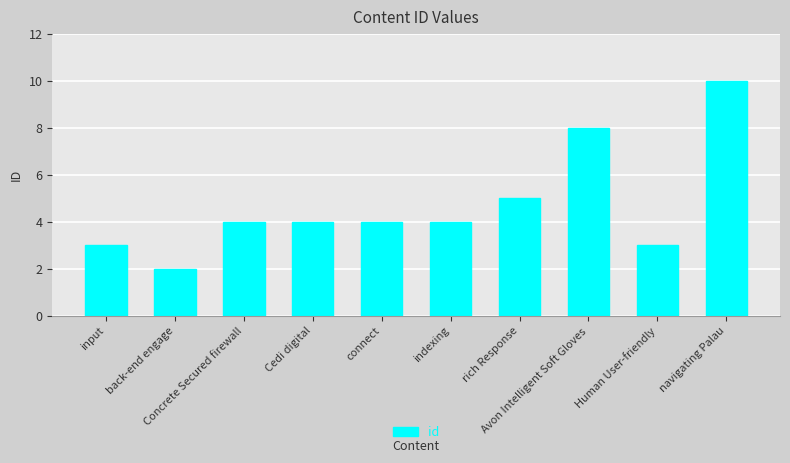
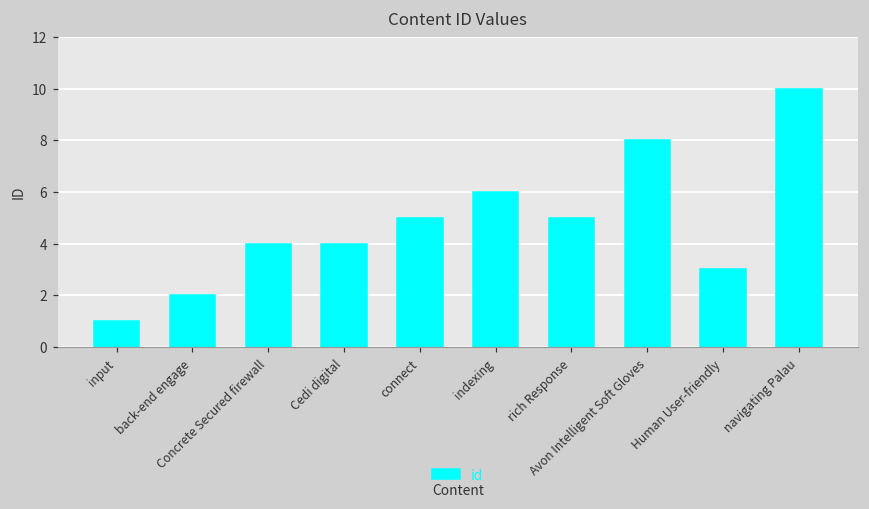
input: 3 -> 1
connect: 4 -> 5
indexing: 4 -> 6
